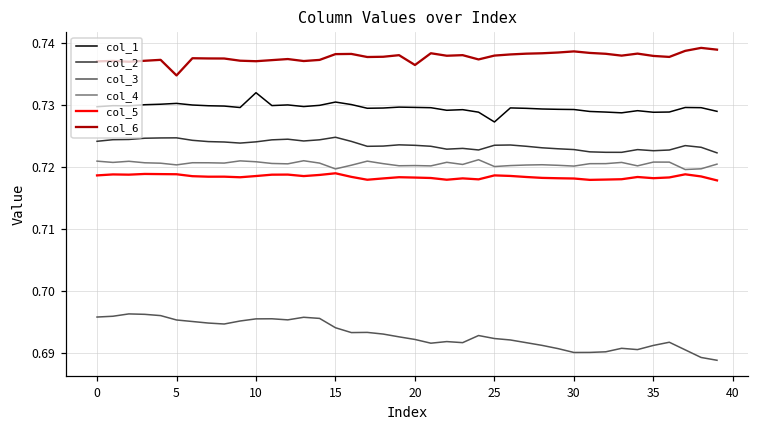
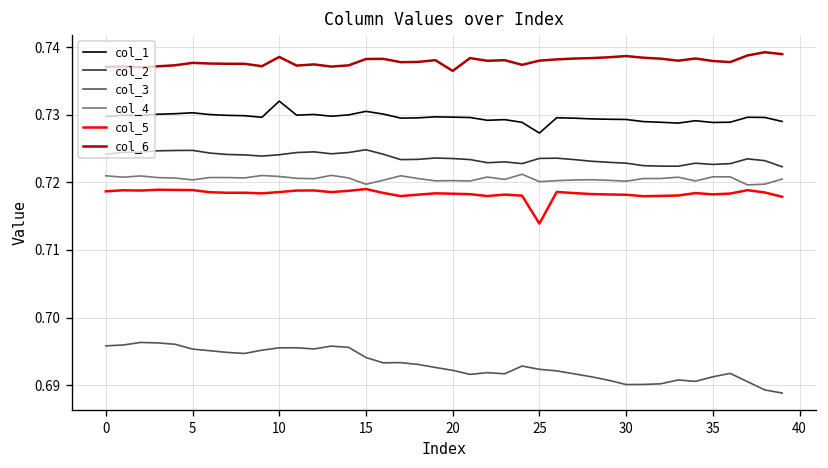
col_6, 5: 0.735 -> 0.738
col_6, 10: 0.737 -> 0.739
col_5, 25: 0.719 -> 0.714
